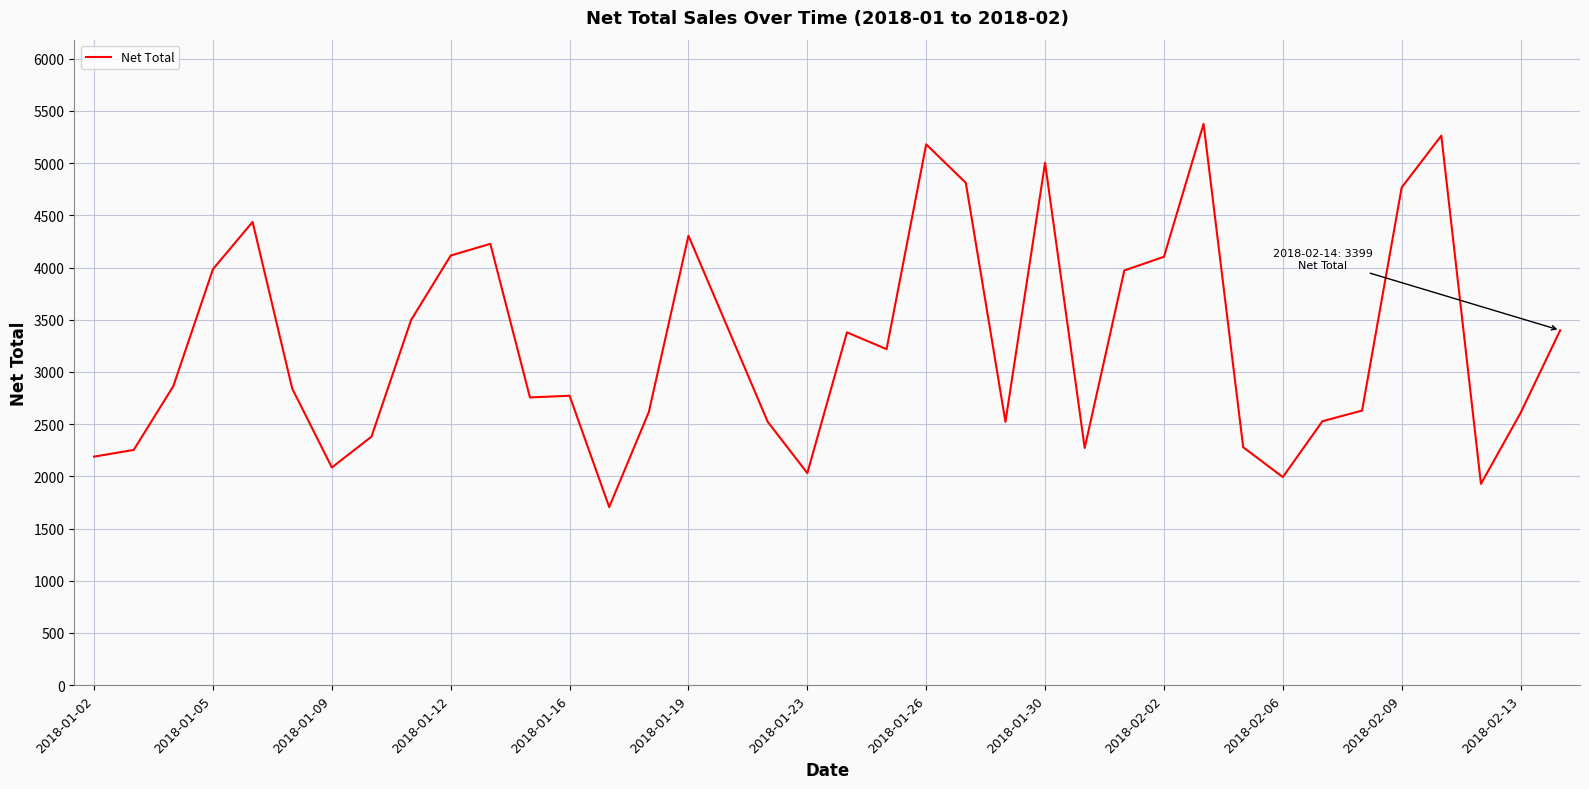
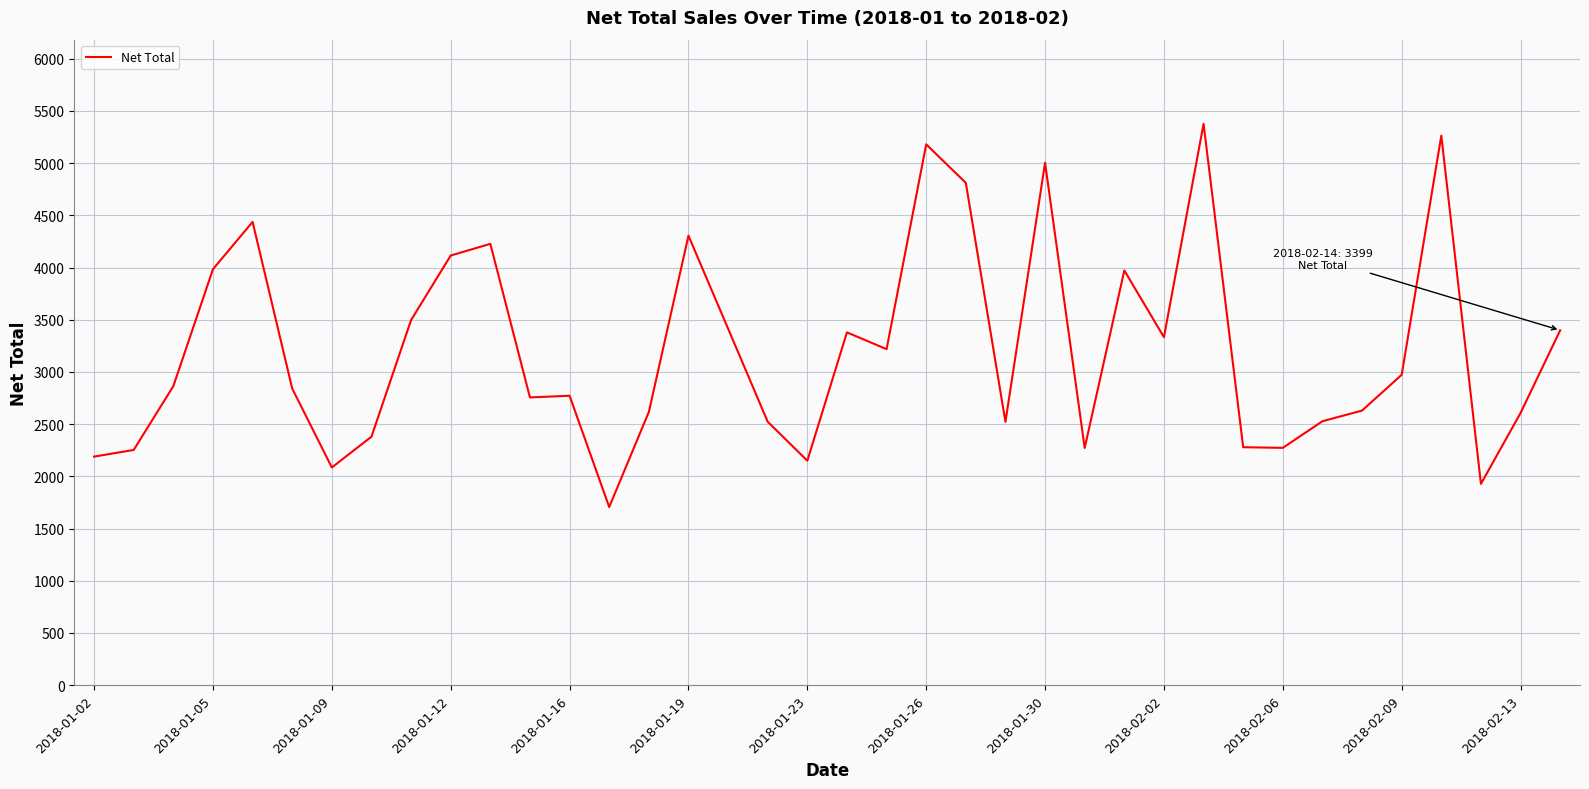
2018-01-23: 2030 -> 2150
2018-02-02: 4100 -> 3330
2018-02-06: 1990 -> 2270
2018-02-09: 4770 -> 2970
